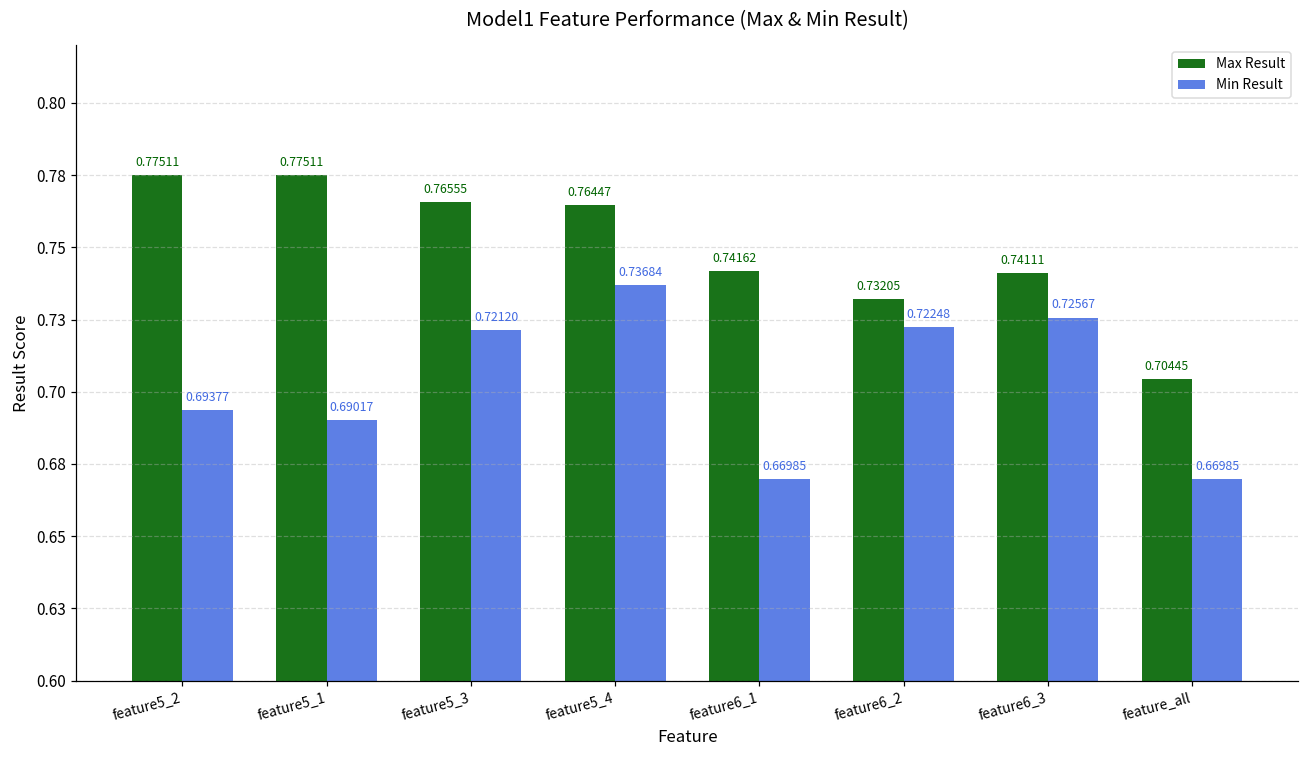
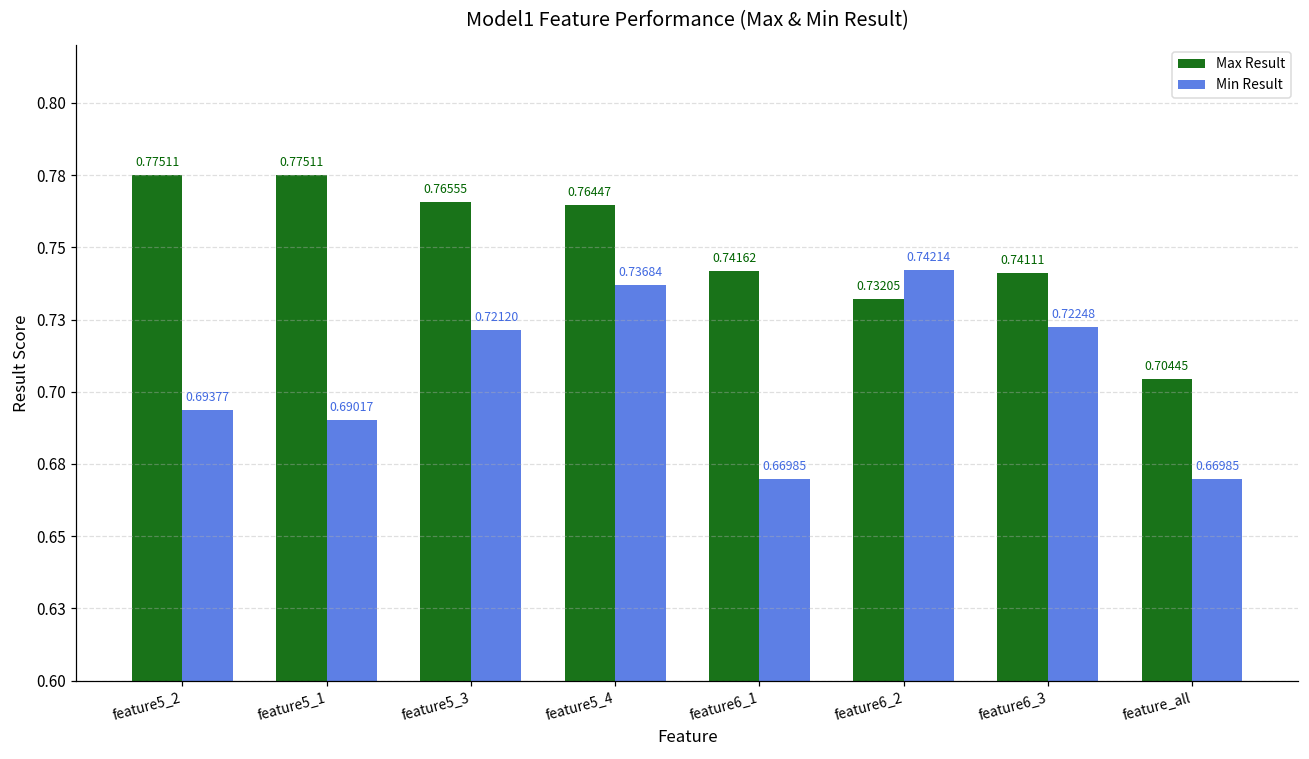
Min Result, feature6_2: 0.72248 -> 0.74214
Min Result, feature6_3: 0.72567 -> 0.72248
